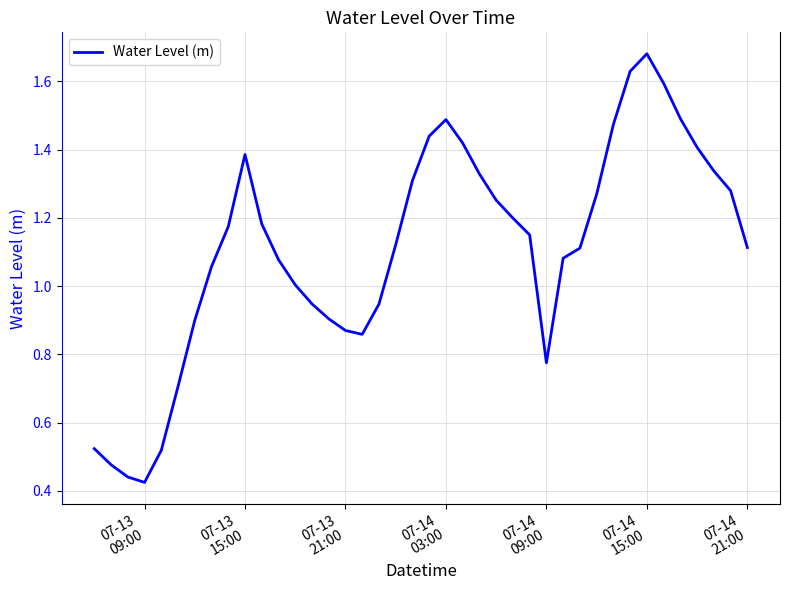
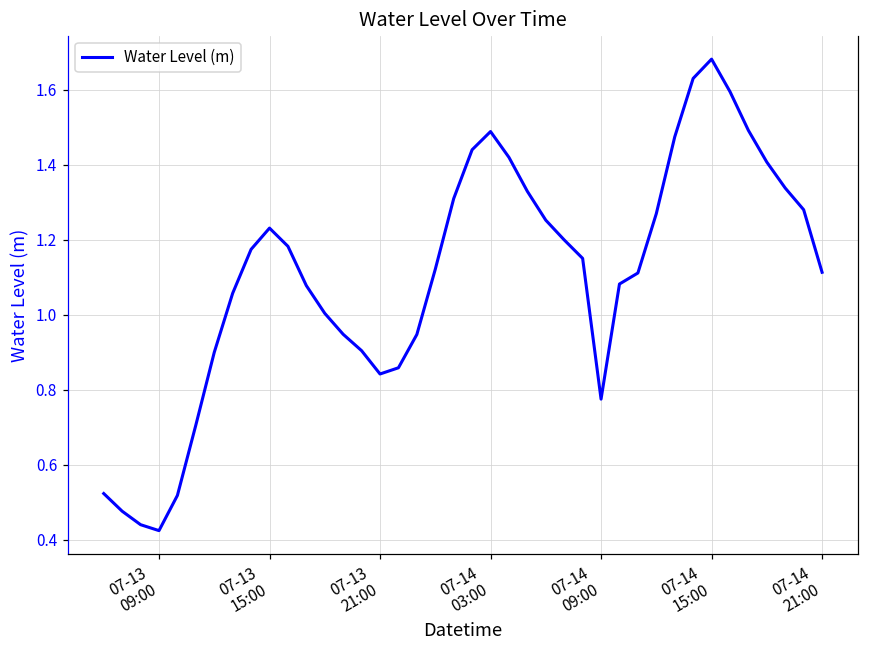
07-13 15:00: 1.39 -> 1.23
07-13 21:00: 0.87 -> 0.84
